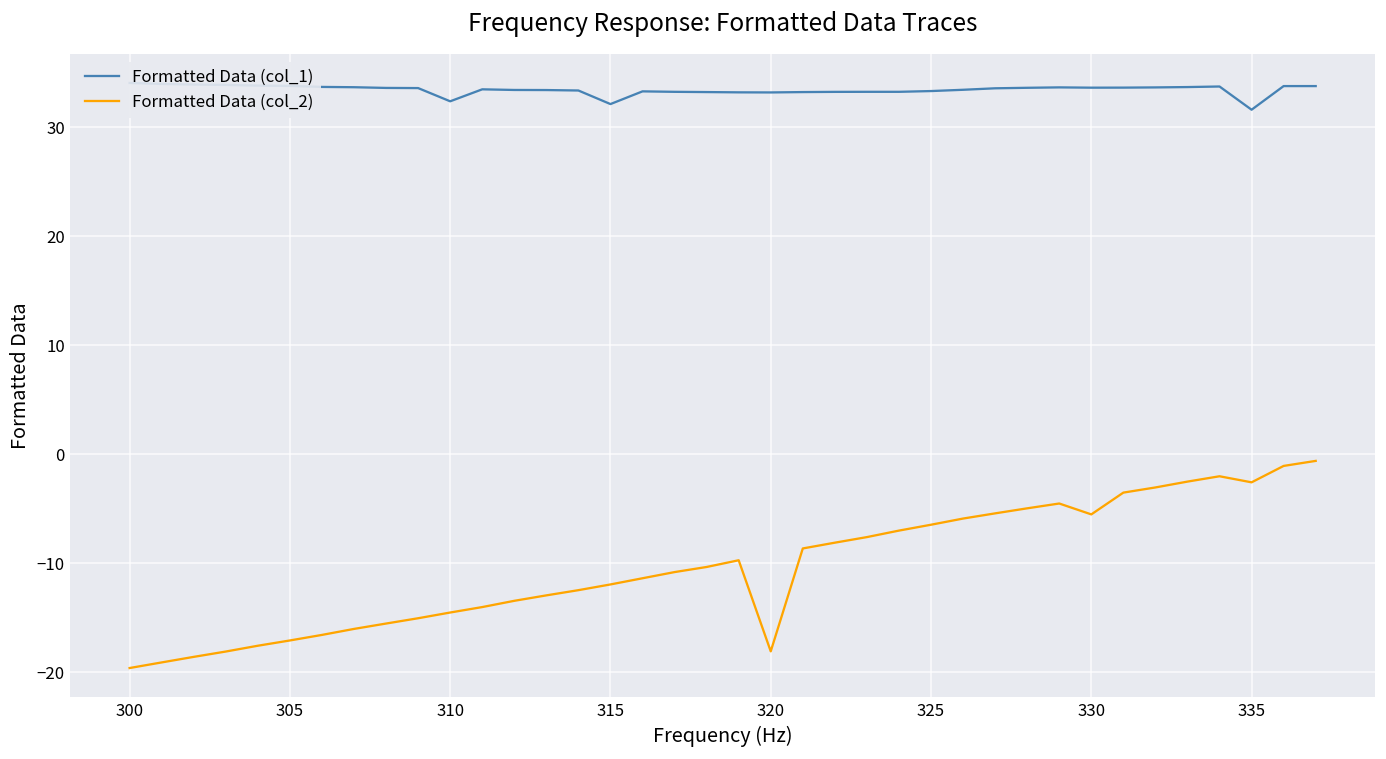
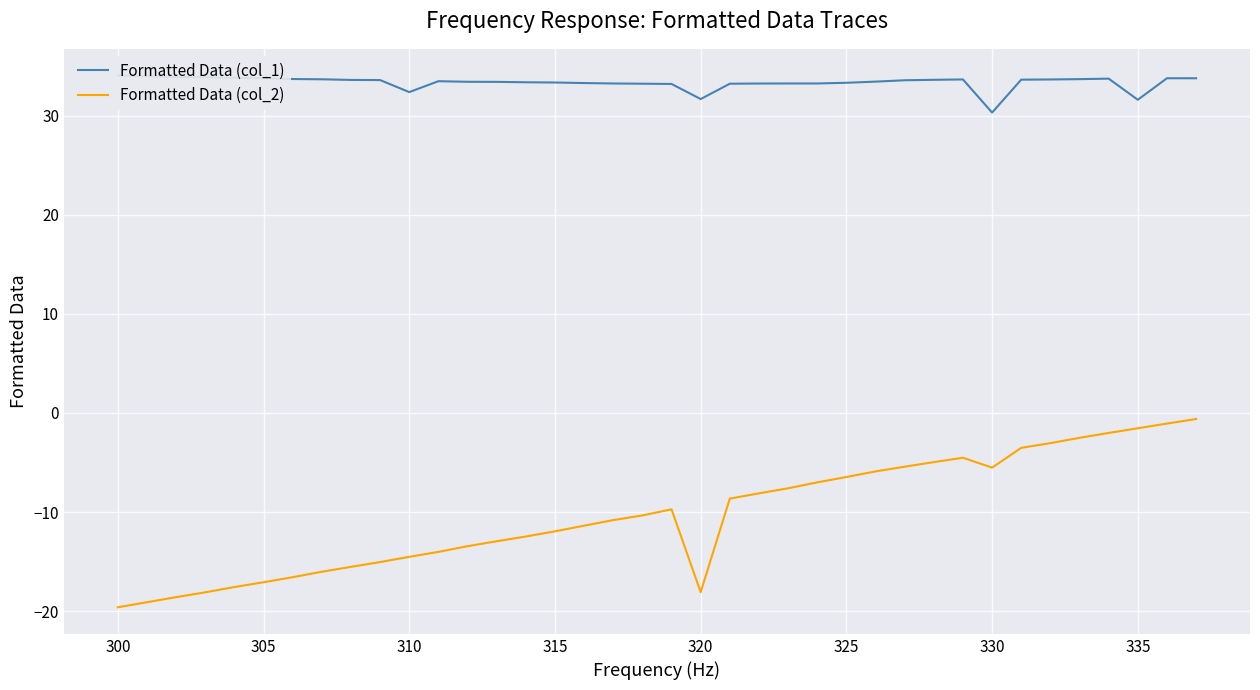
Formatted Data (col_1), 315: 32 -> 33
Formatted Data (col_1), 320: 33 -> 32
Formatted Data (col_1), 330: 34 -> 30
Formatted Data (col_2), 335: -3 -> -2
